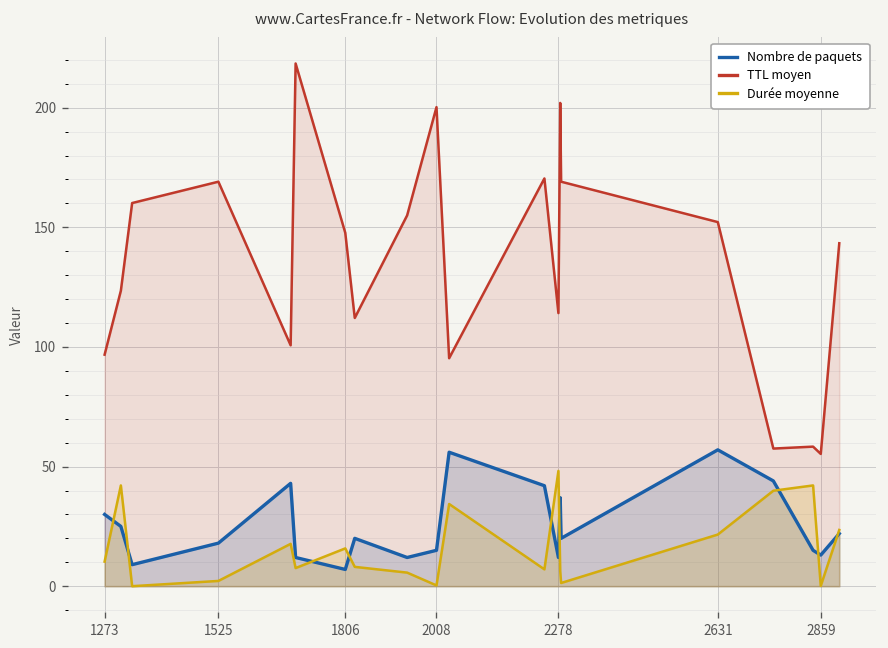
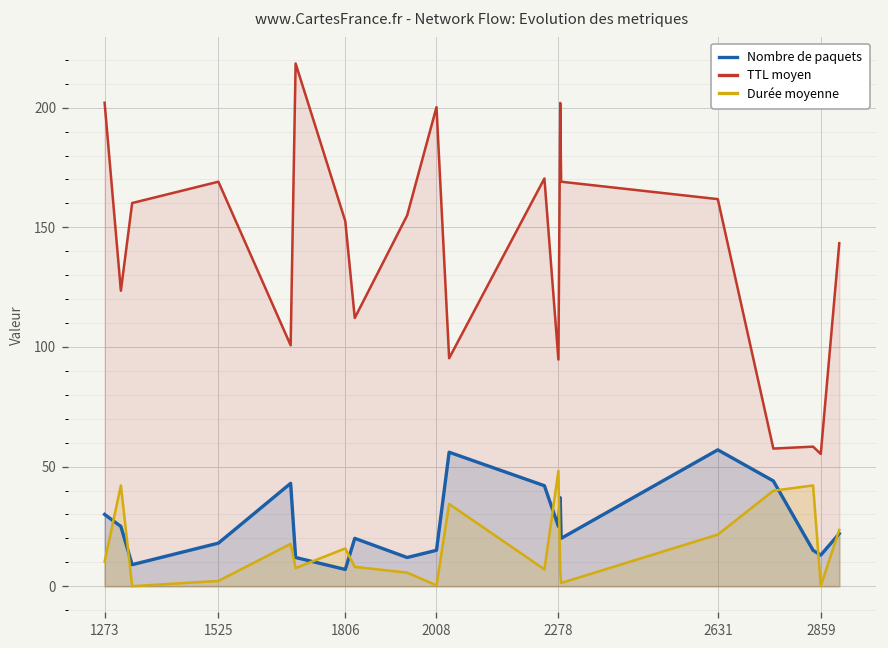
TTL moyen, 1273: 97 -> 202
TTL moyen, 1806: 148 -> 153
Nombre de paquets, 2278: 12 -> 25
TTL moyen, 2278: 114 -> 95
TTL moyen, 2631: 152 -> 162
